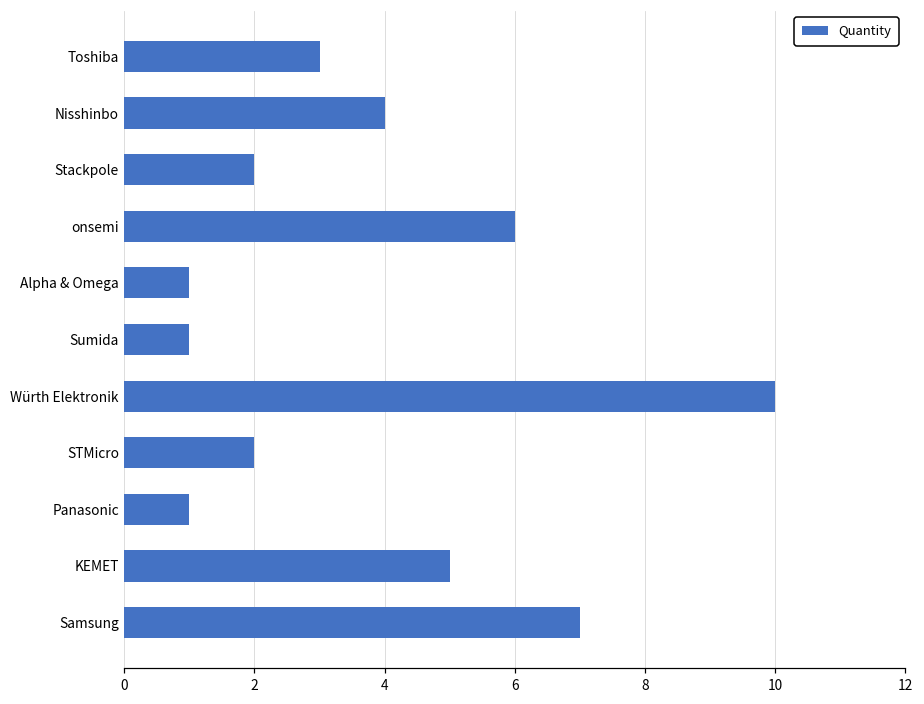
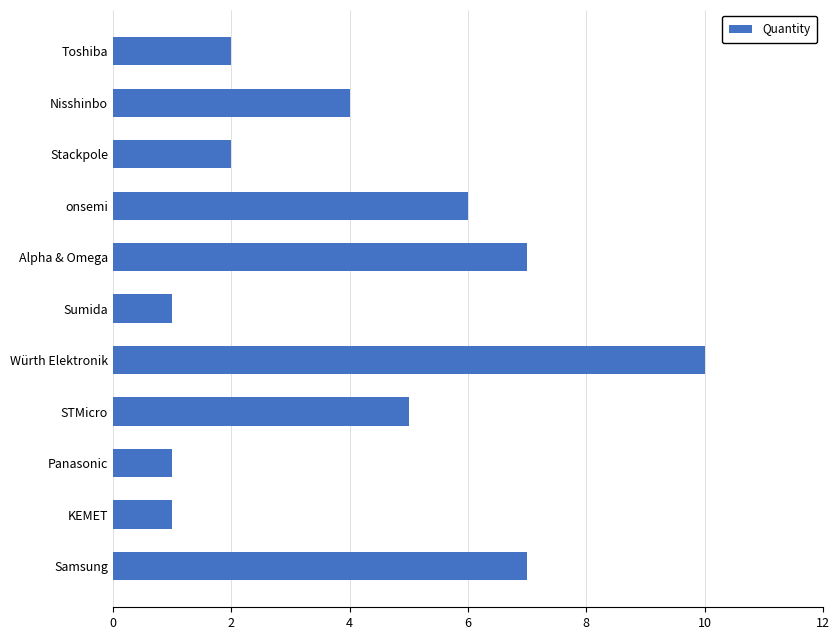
Toshiba: 3 -> 2
Alpha & Omega: 1 -> 7
STMicro: 2 -> 5
KEMET: 5 -> 1
